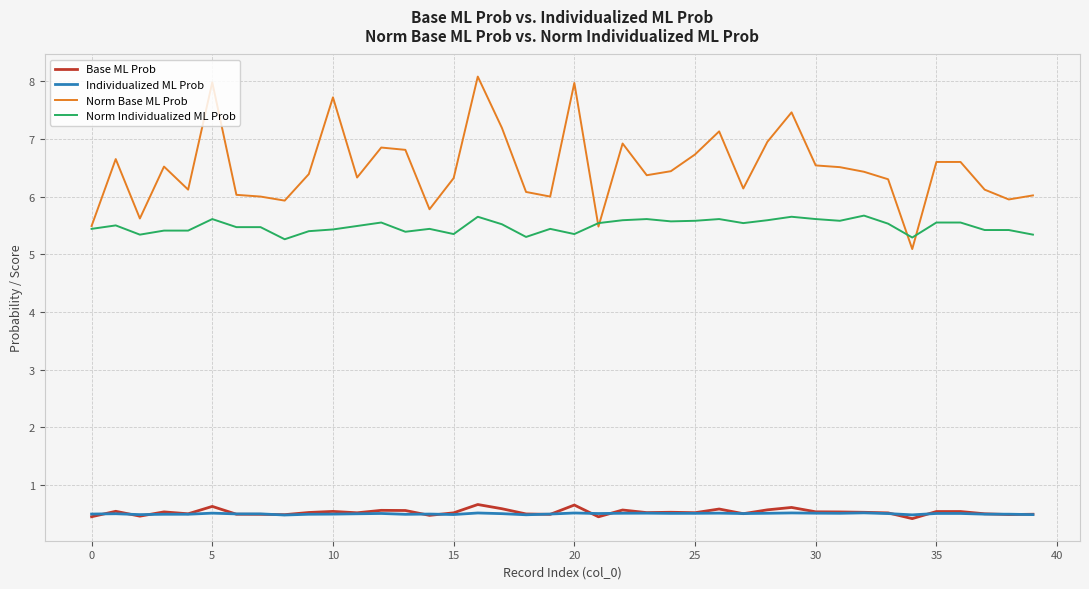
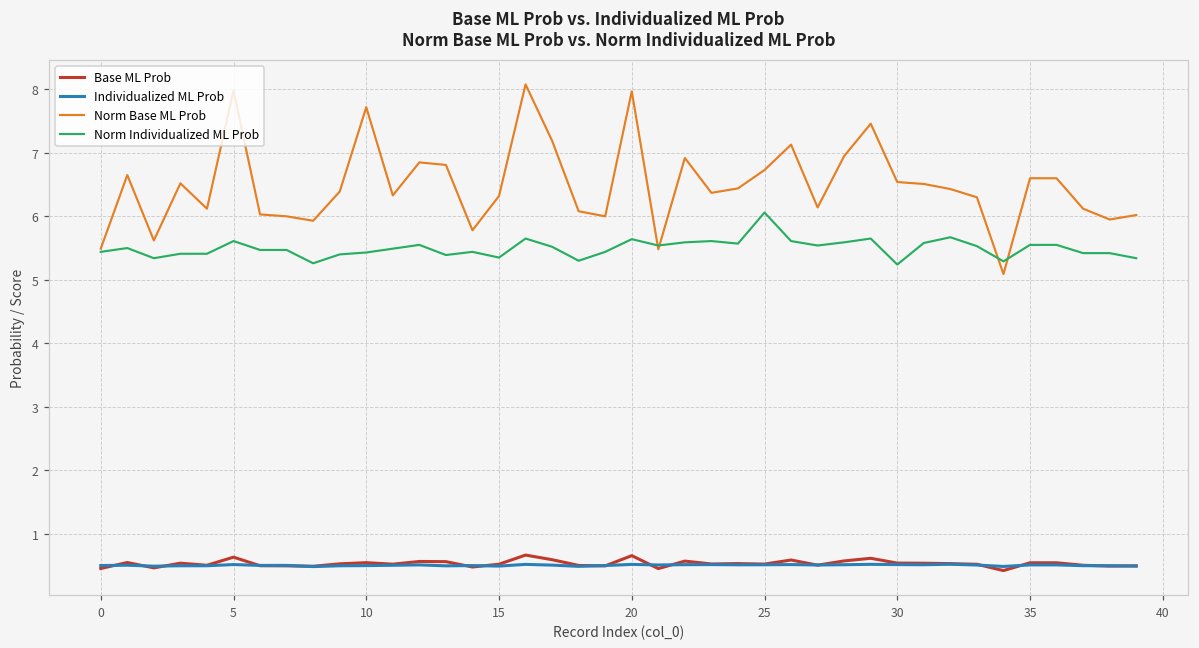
Norm Individualized ML Prob, 20: 5.4 -> 5.6
Norm Individualized ML Prob, 25: 5.6 -> 6.1
Norm Individualized ML Prob, 30: 5.6 -> 5.2
